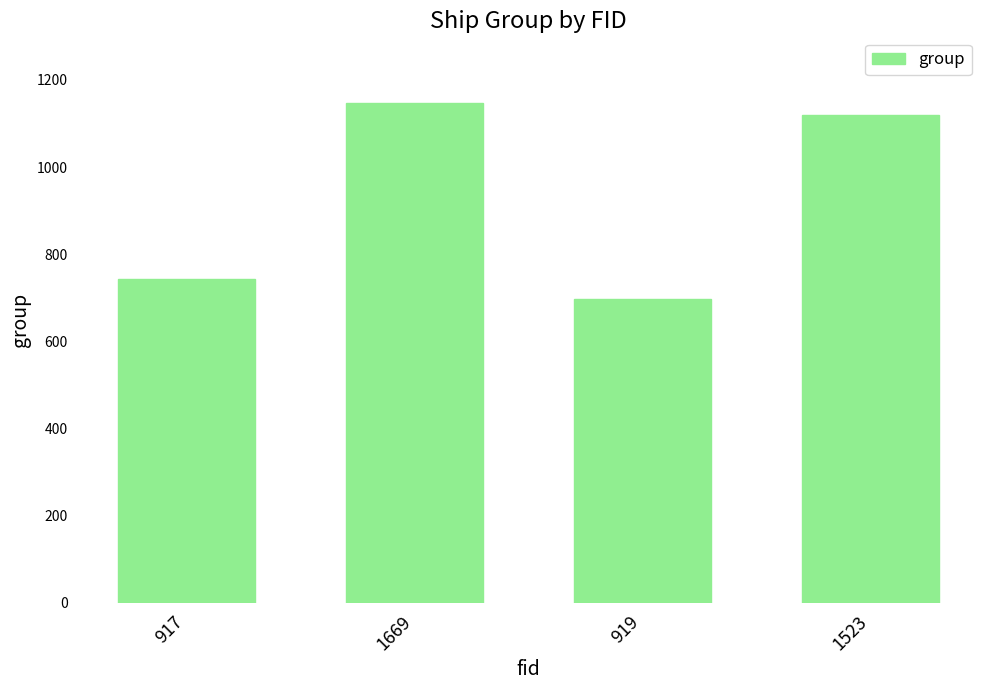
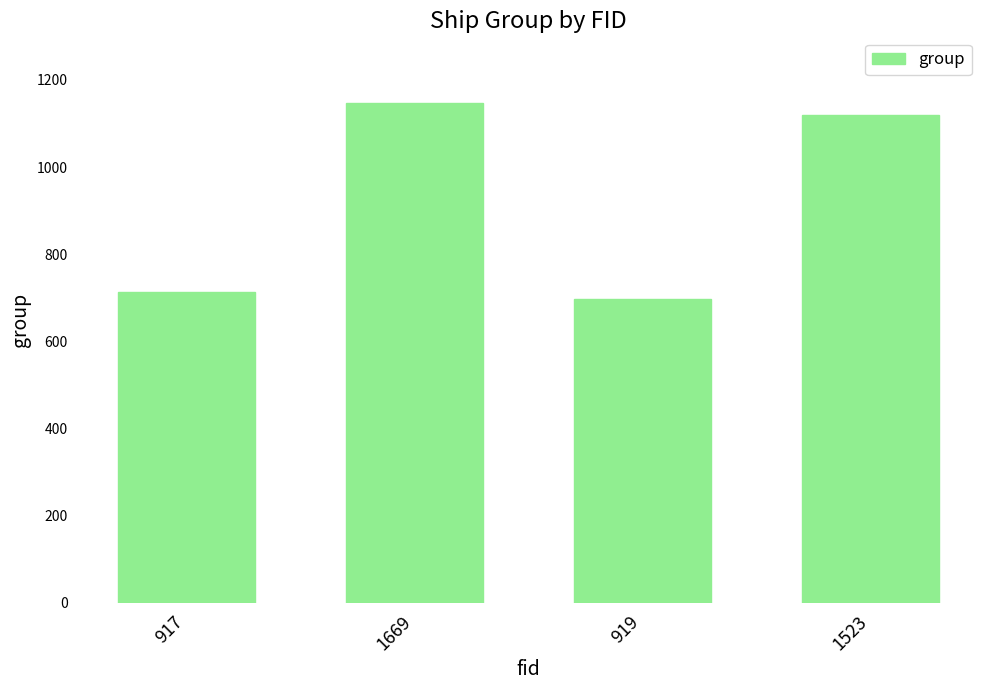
917: 740 -> 710
